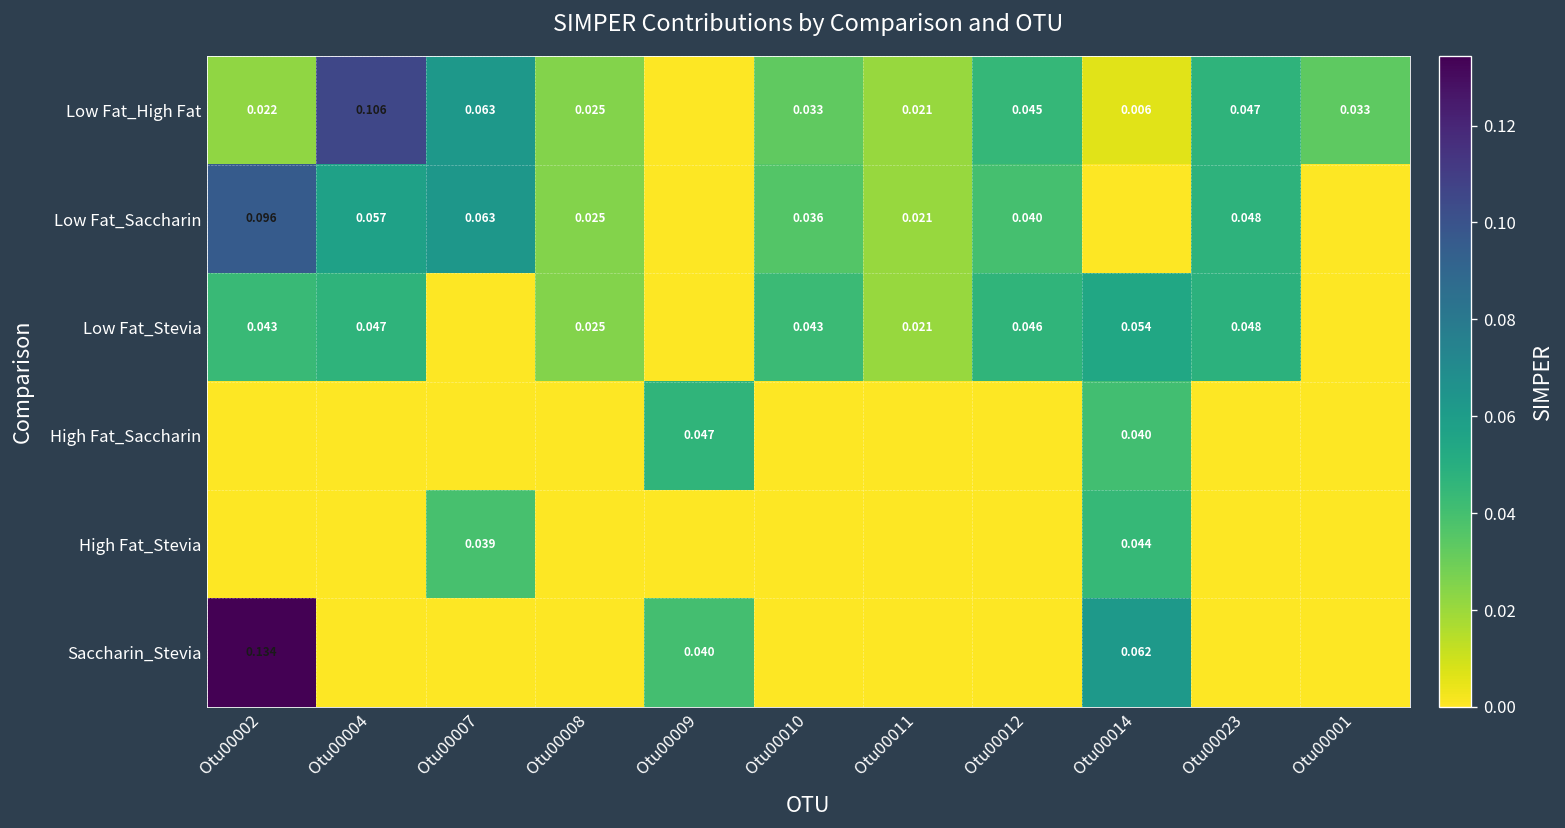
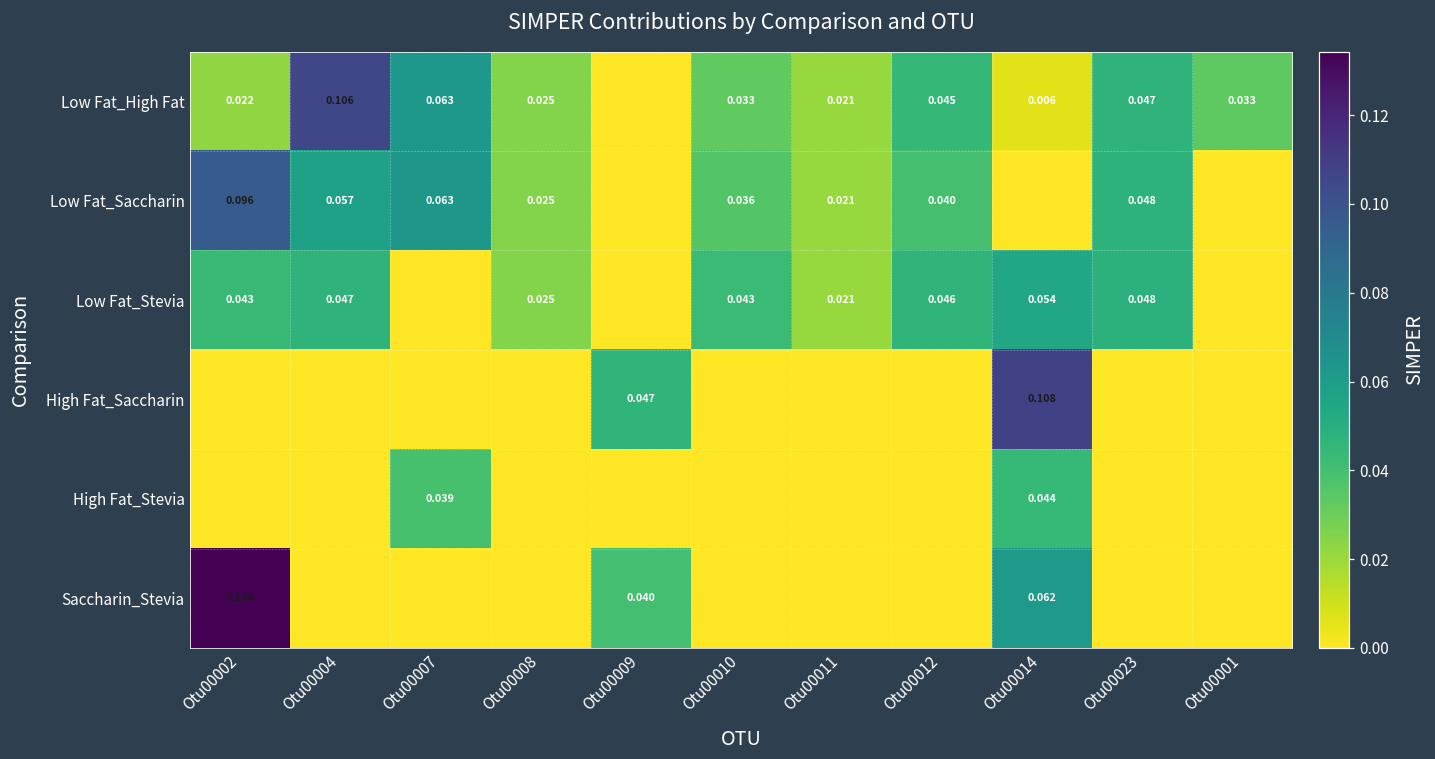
High Fat_Saccharin, Otu00014: 0.040 -> 0.108
